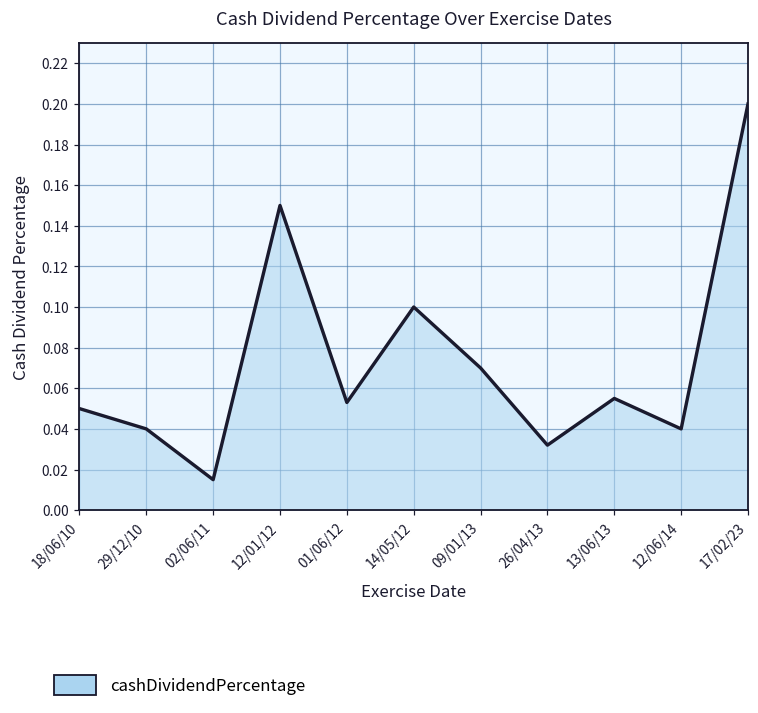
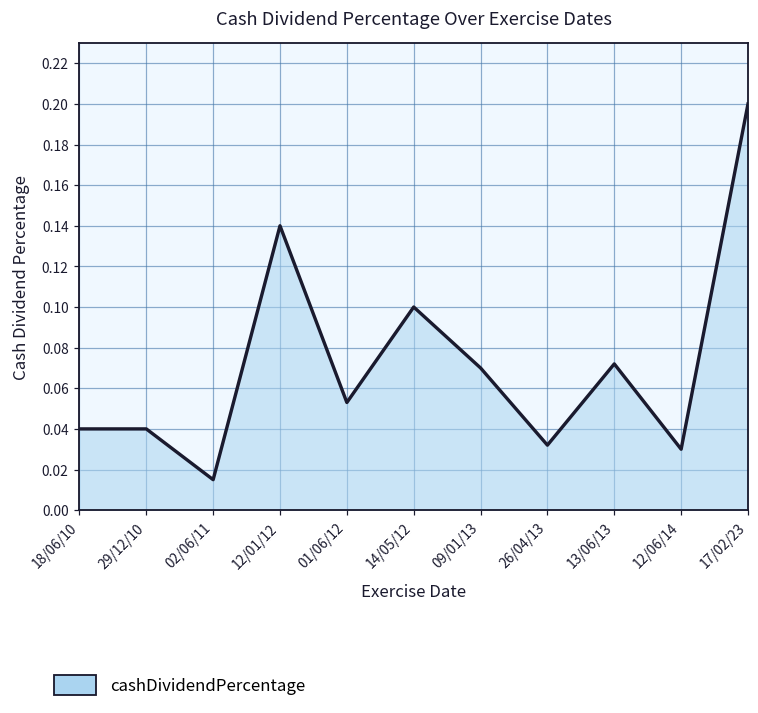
18/06/10: 0.05 -> 0.04
12/01/12: 0.15 -> 0.14
13/06/13: 0.055 -> 0.072
12/06/14: 0.04 -> 0.03
